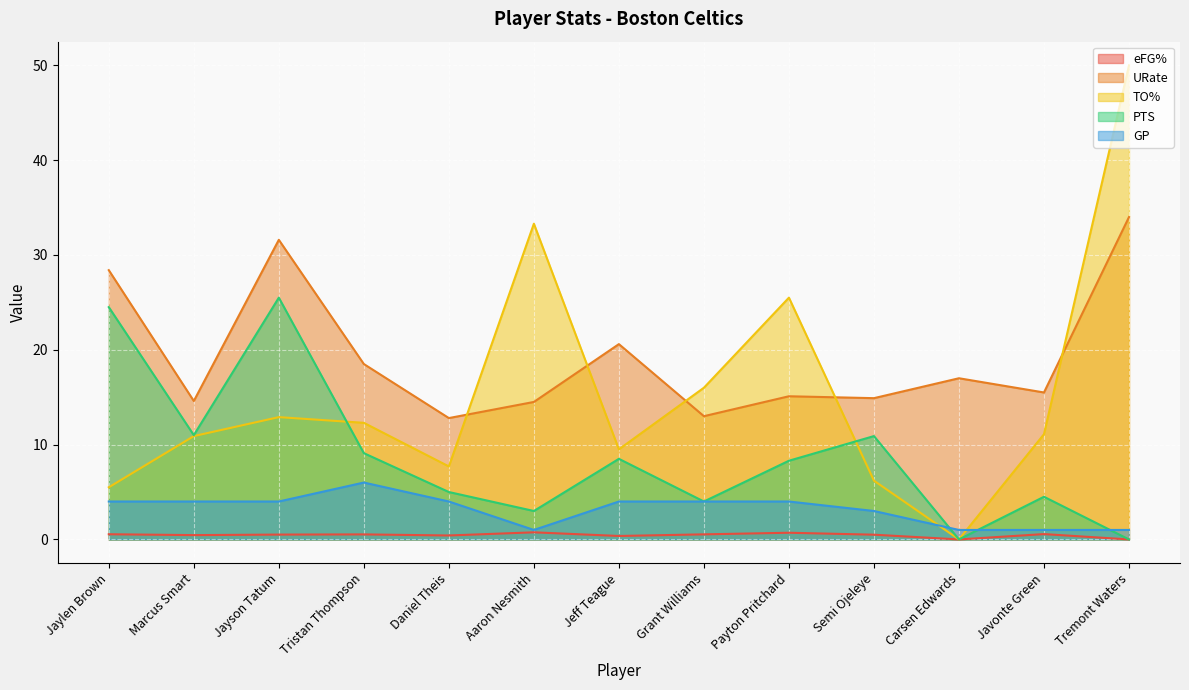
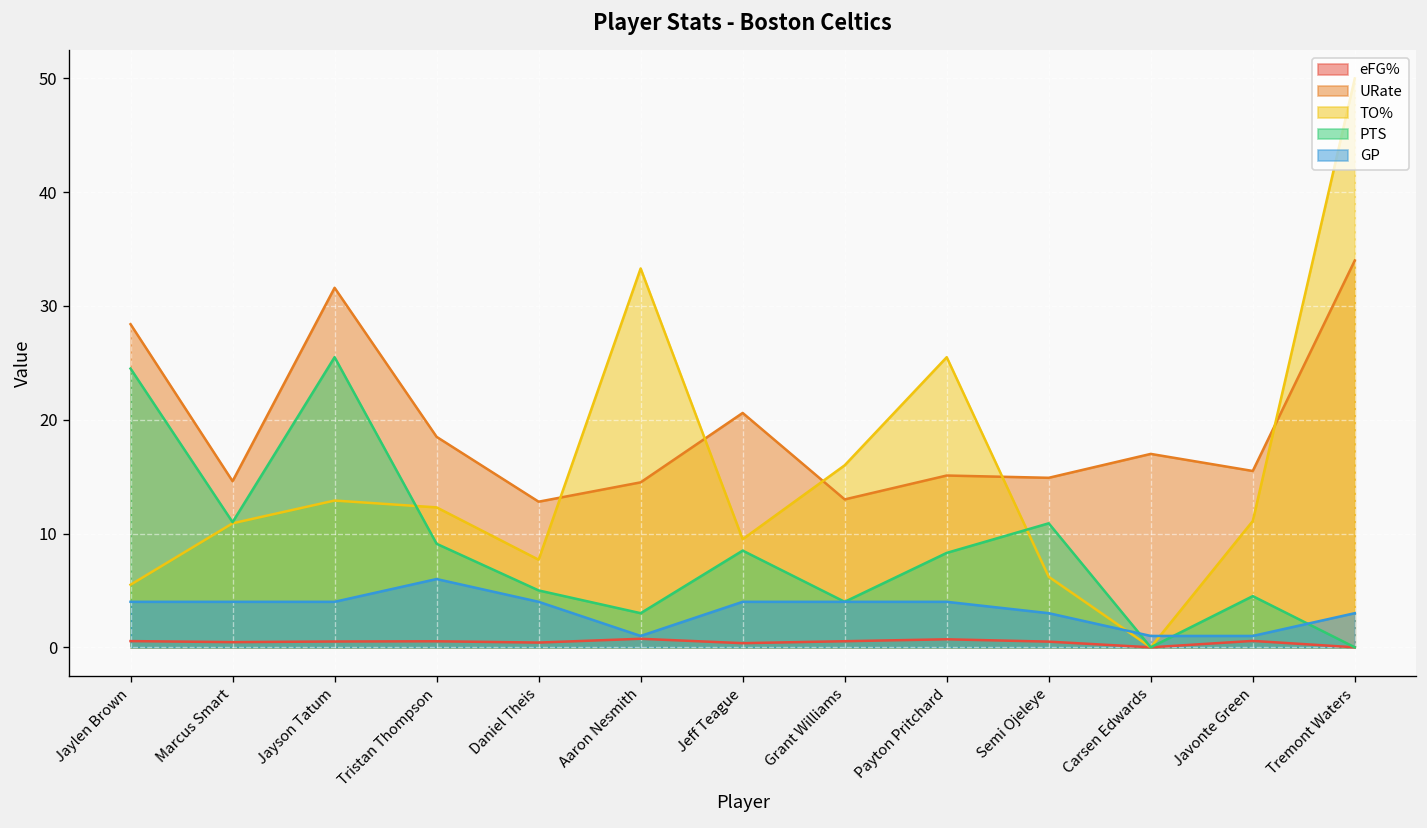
GP, Tremont Waters: 1 -> 3
